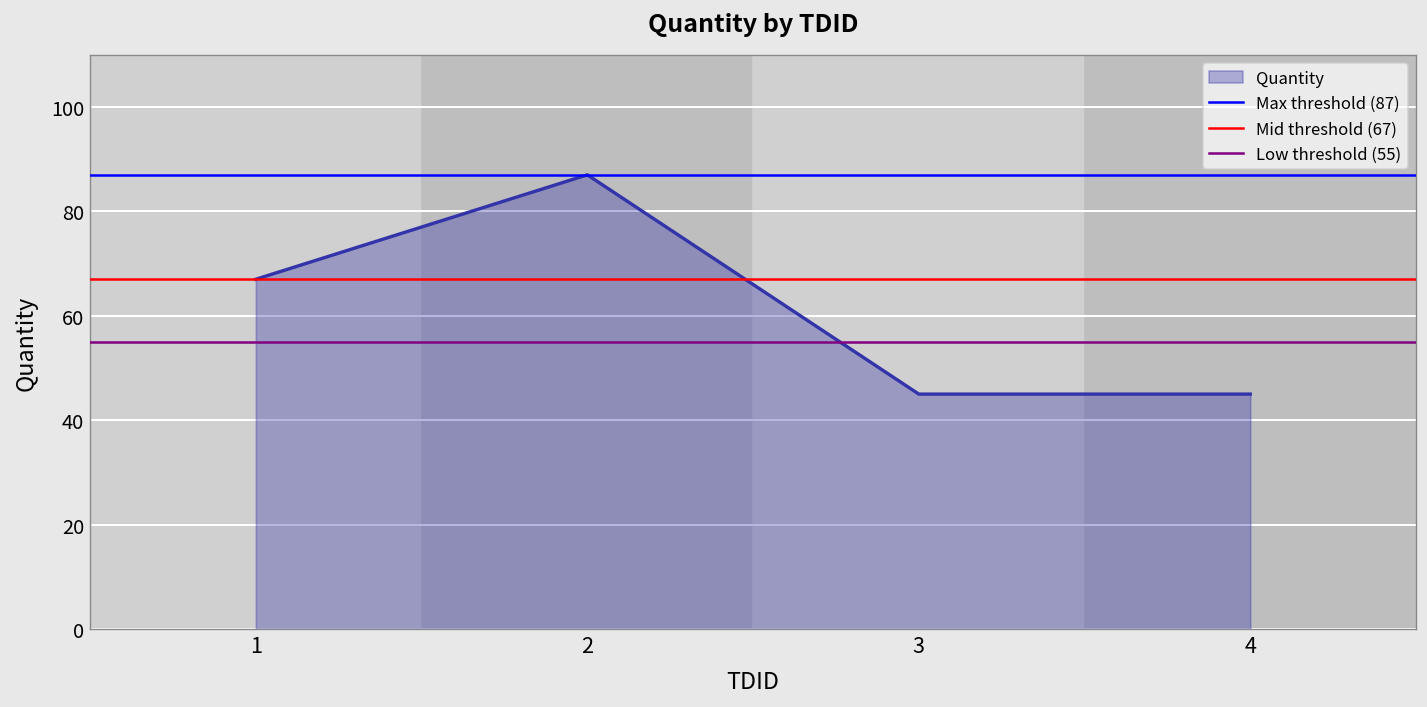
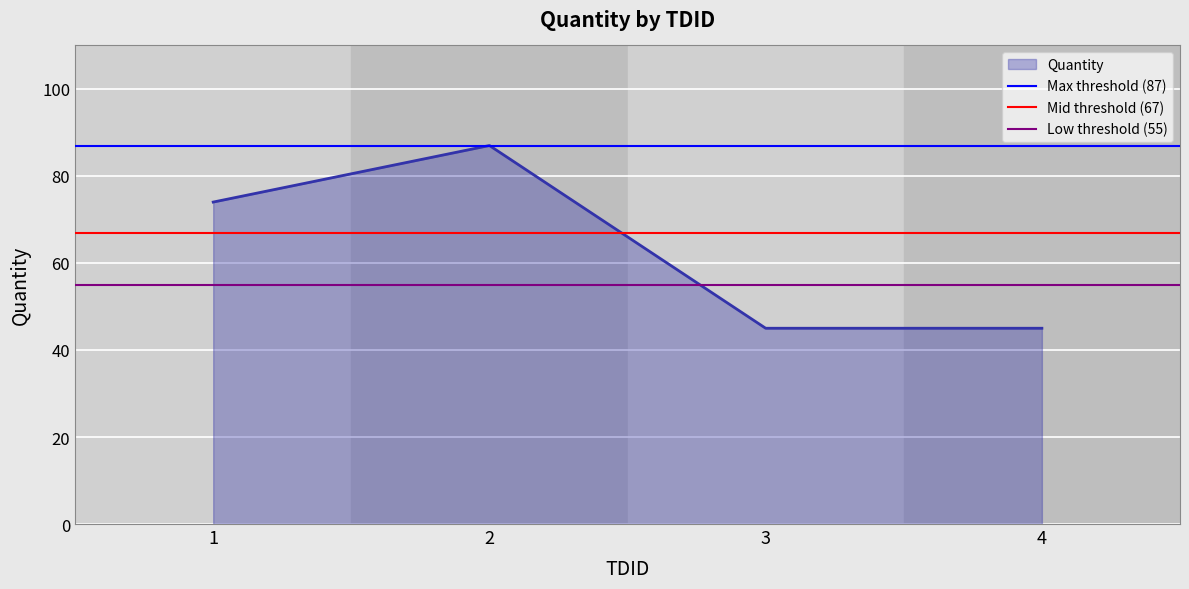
1: 67 -> 74
